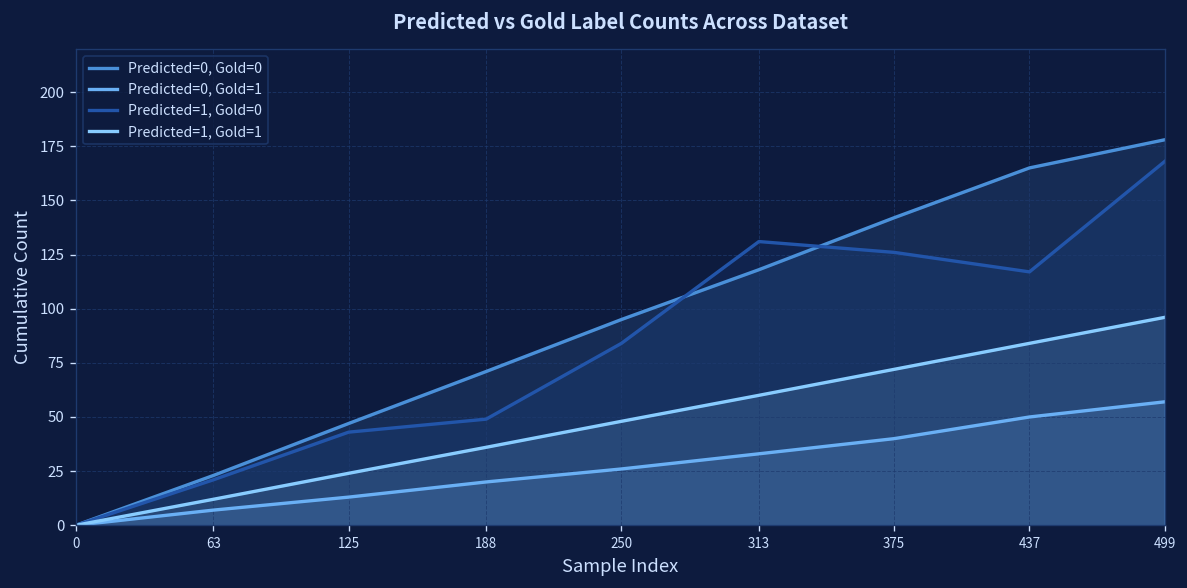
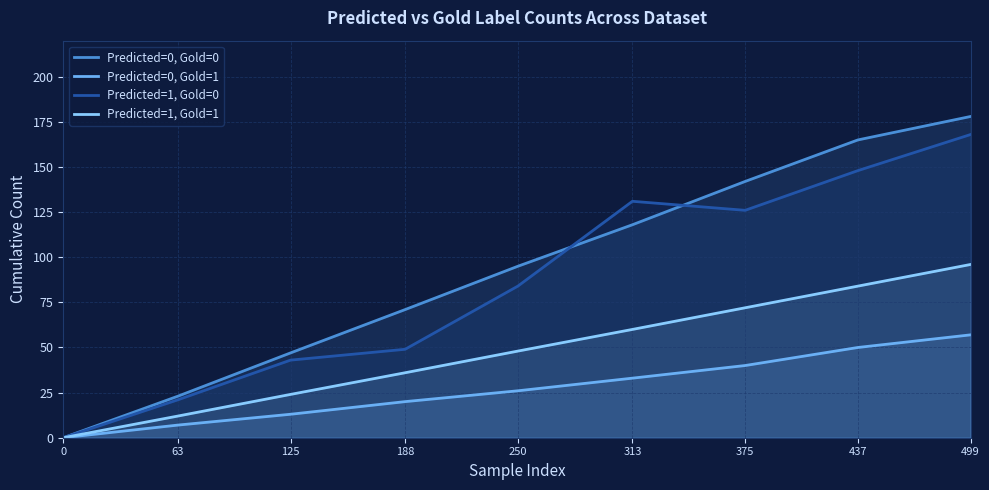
Predicted=1, Gold=0, 437: 117 -> 148
